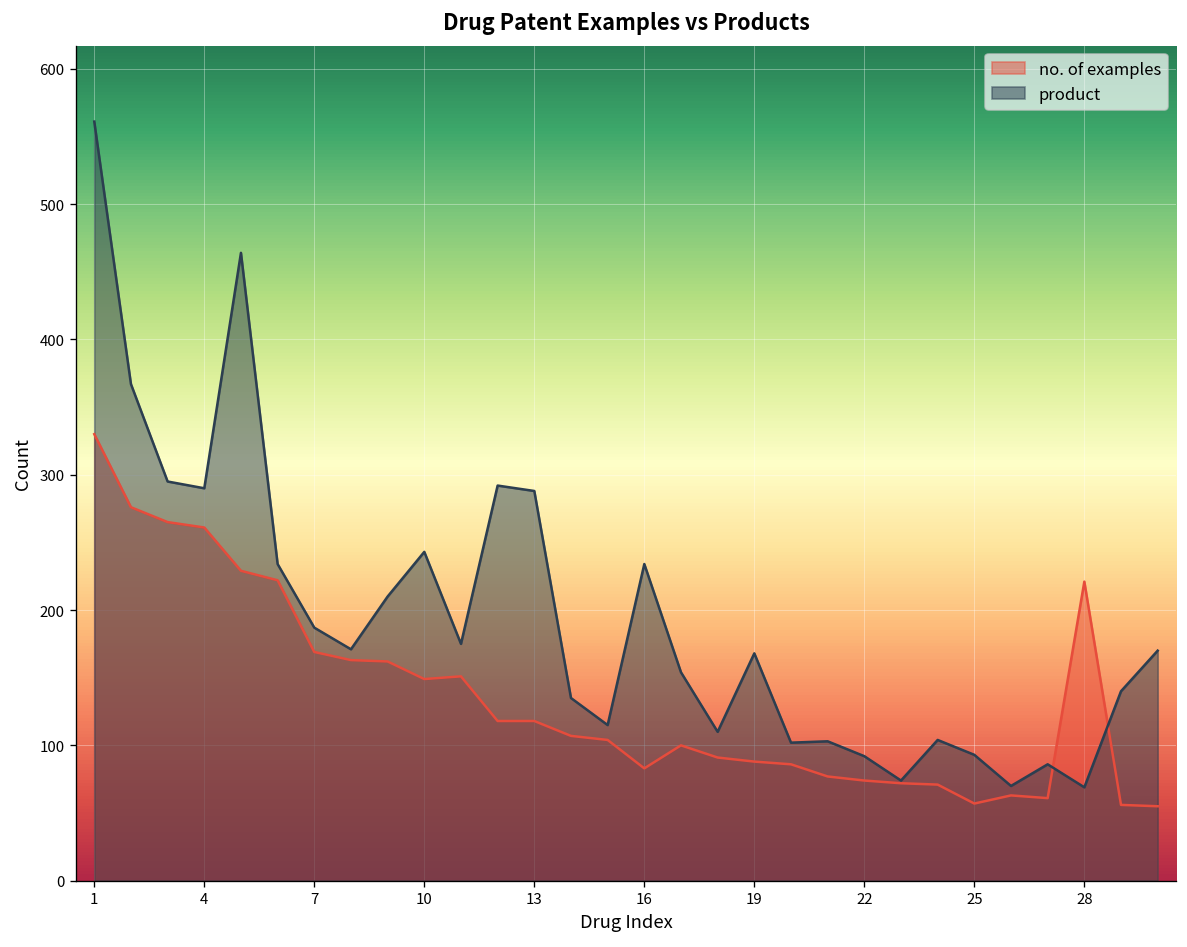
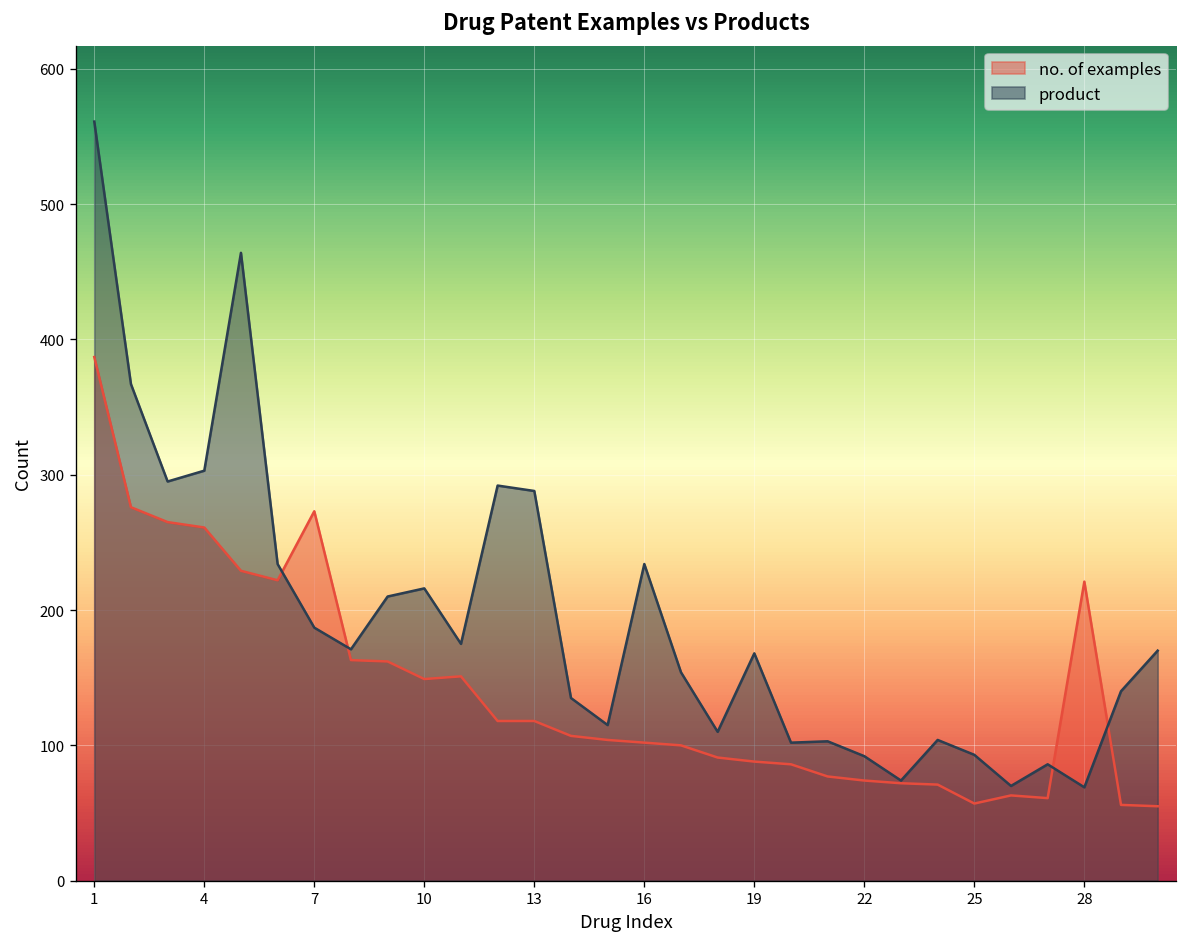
no. of examples, 1: 330 -> 387
product, 4: 290 -> 303
no. of examples, 7: 169 -> 273
product, 10: 243 -> 216
no. of examples, 16: 83 -> 102
